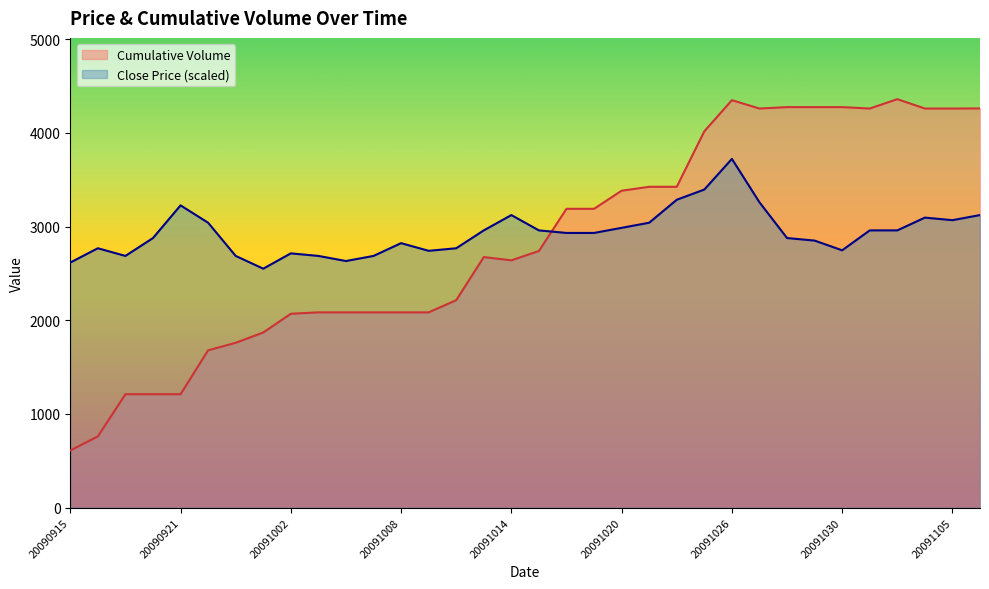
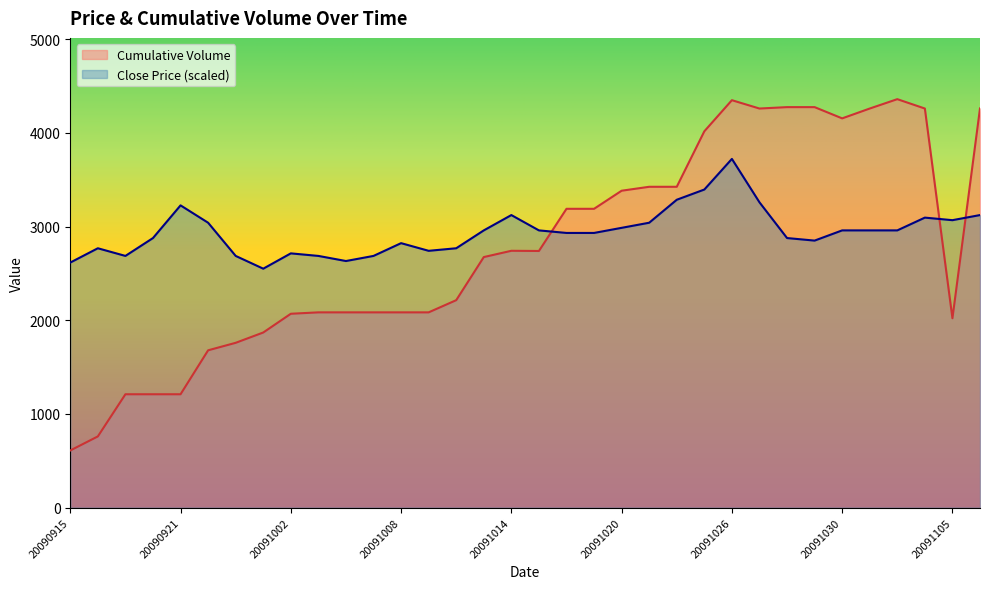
Cumulative Volume, 20091014: 2600 -> 2700
Cumulative Volume, 20091030: 4300 -> 4200
Close Price (scaled), 20091030: 2700 -> 3000
Cumulative Volume, 20091105: 4300 -> 2000
